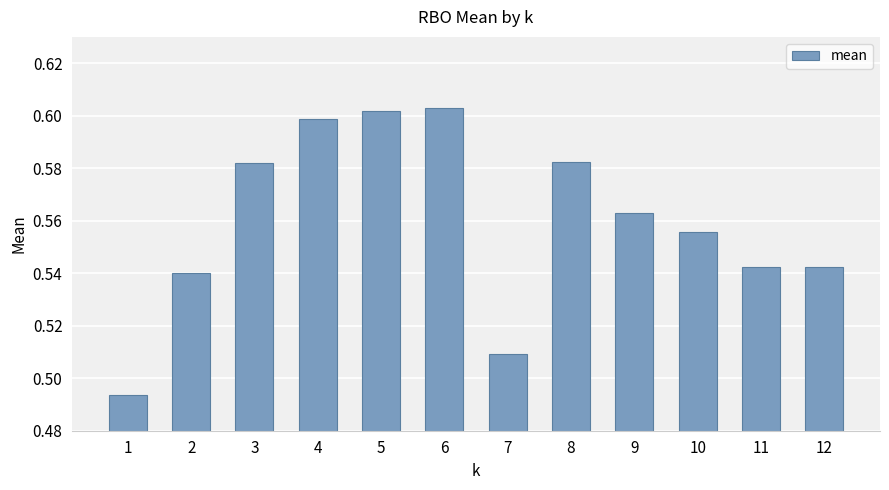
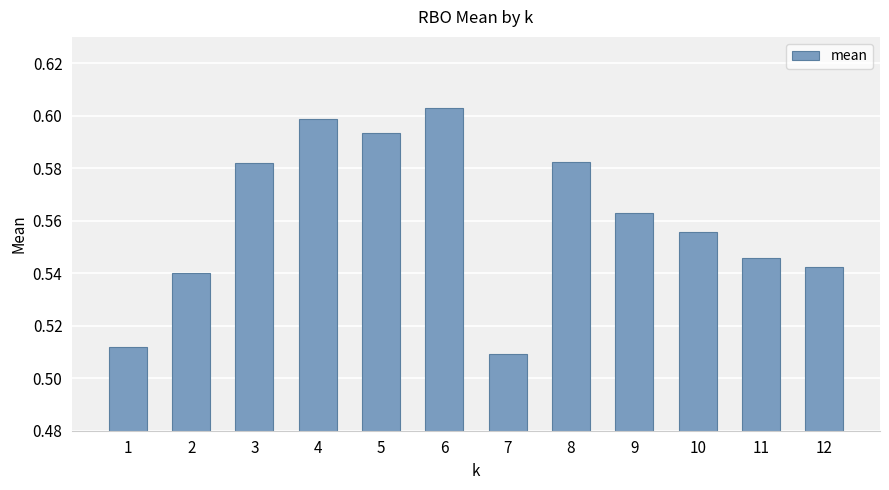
1: 0.494 -> 0.512
5: 0.602 -> 0.593
11: 0.542 -> 0.546
